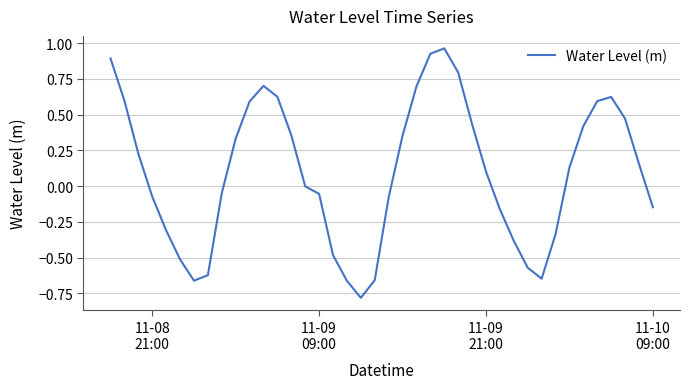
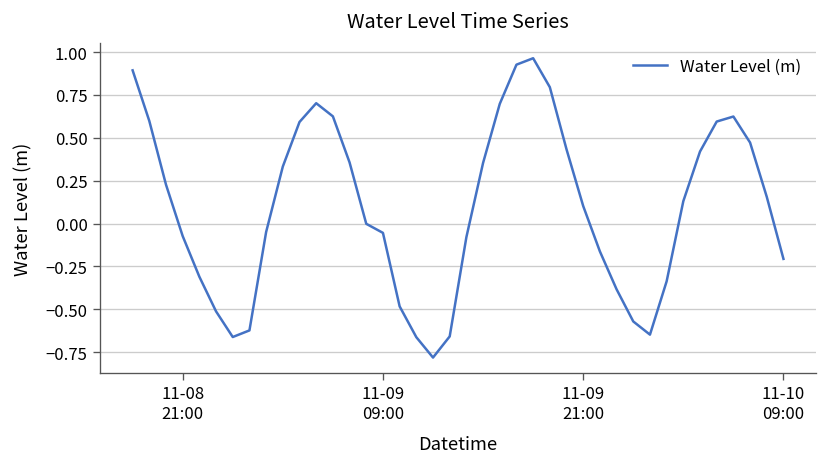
11-10 09:00: -0.15 -> -0.21
